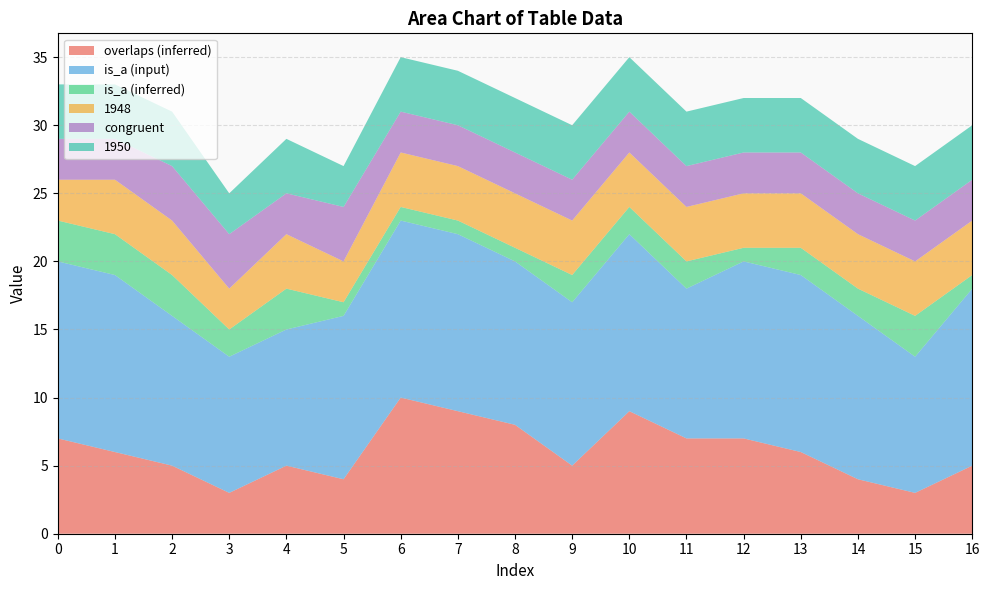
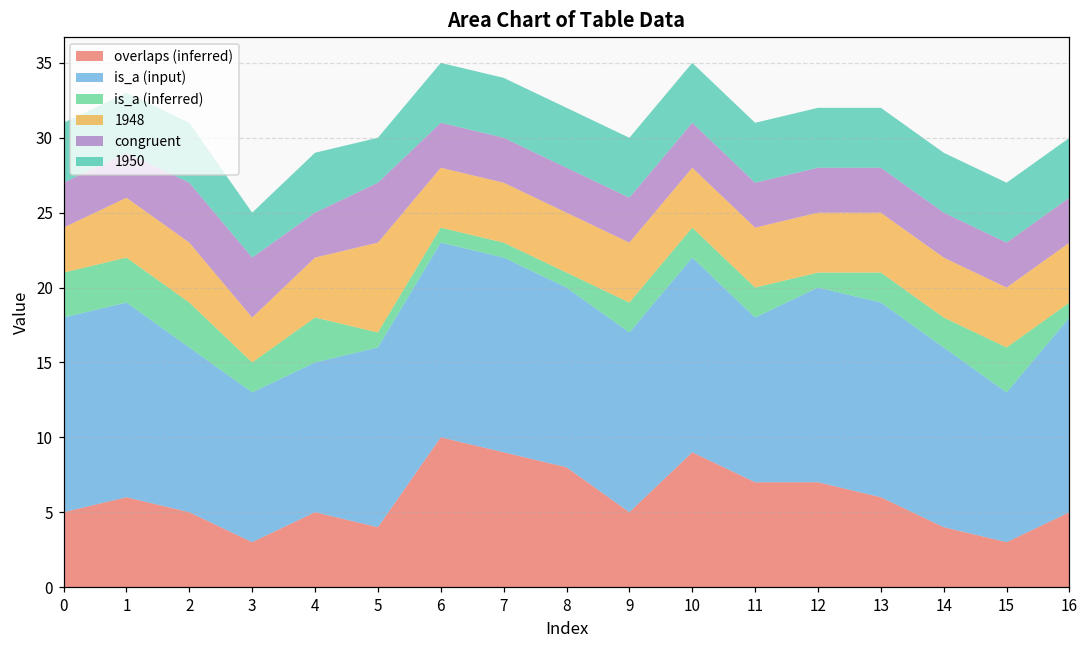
overlaps (inferred), 0: 7 -> 5
1948, 5: 3 -> 6
